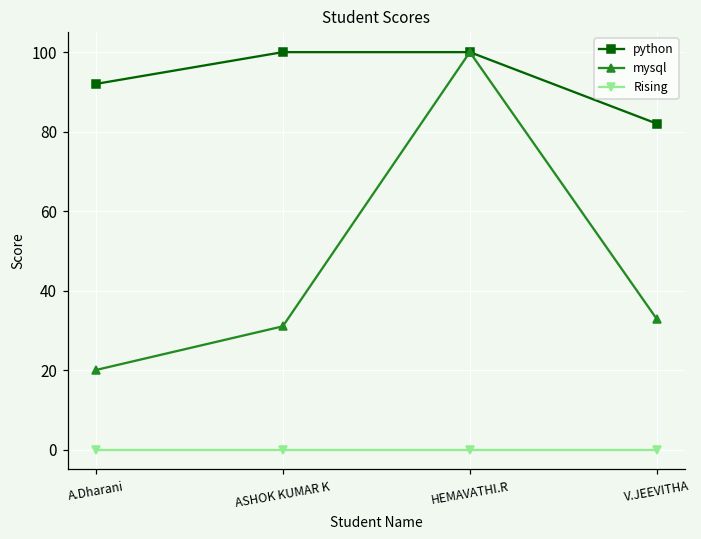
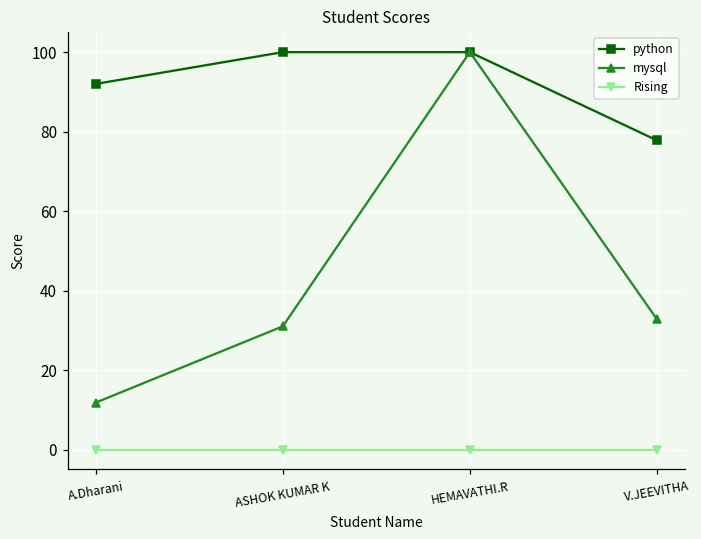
mysql, A.Dharani: 20 -> 12
python, V.JEEVITHA: 82 -> 78
